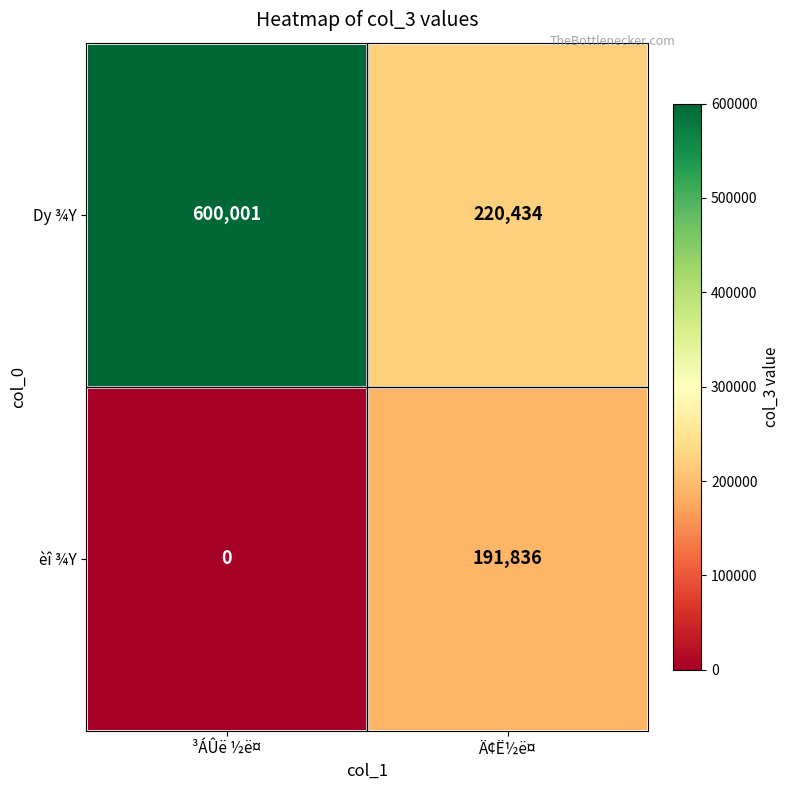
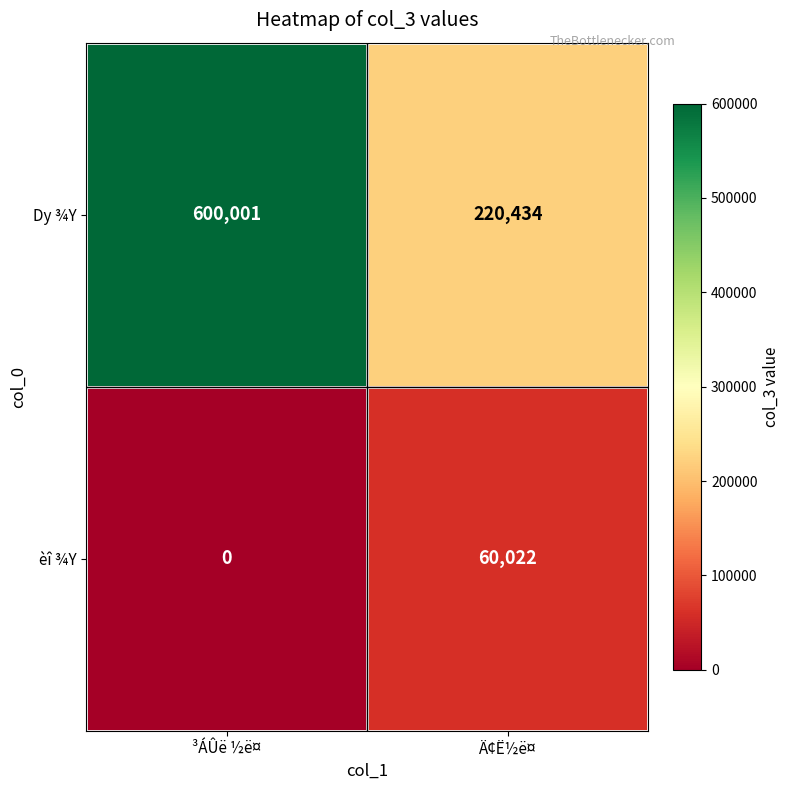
èî ¾Y, Ä¢Ë½ë¤: 191,836 -> 60,022
